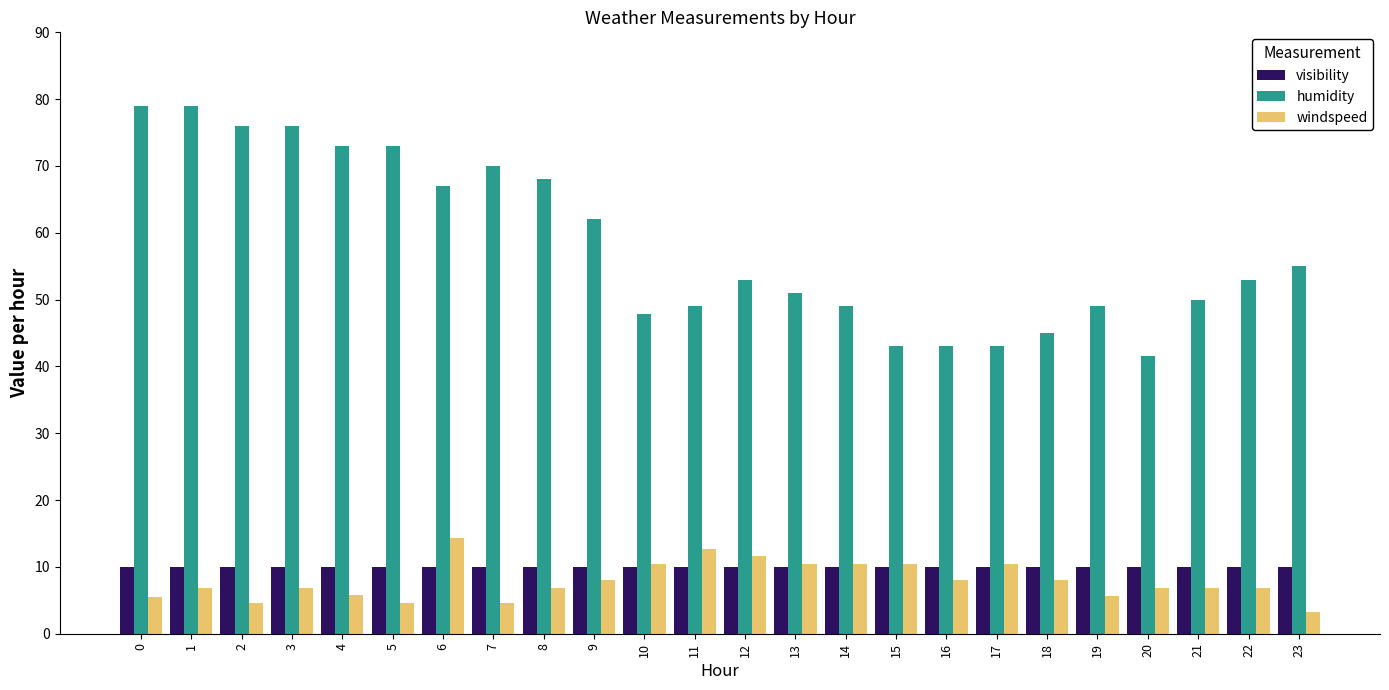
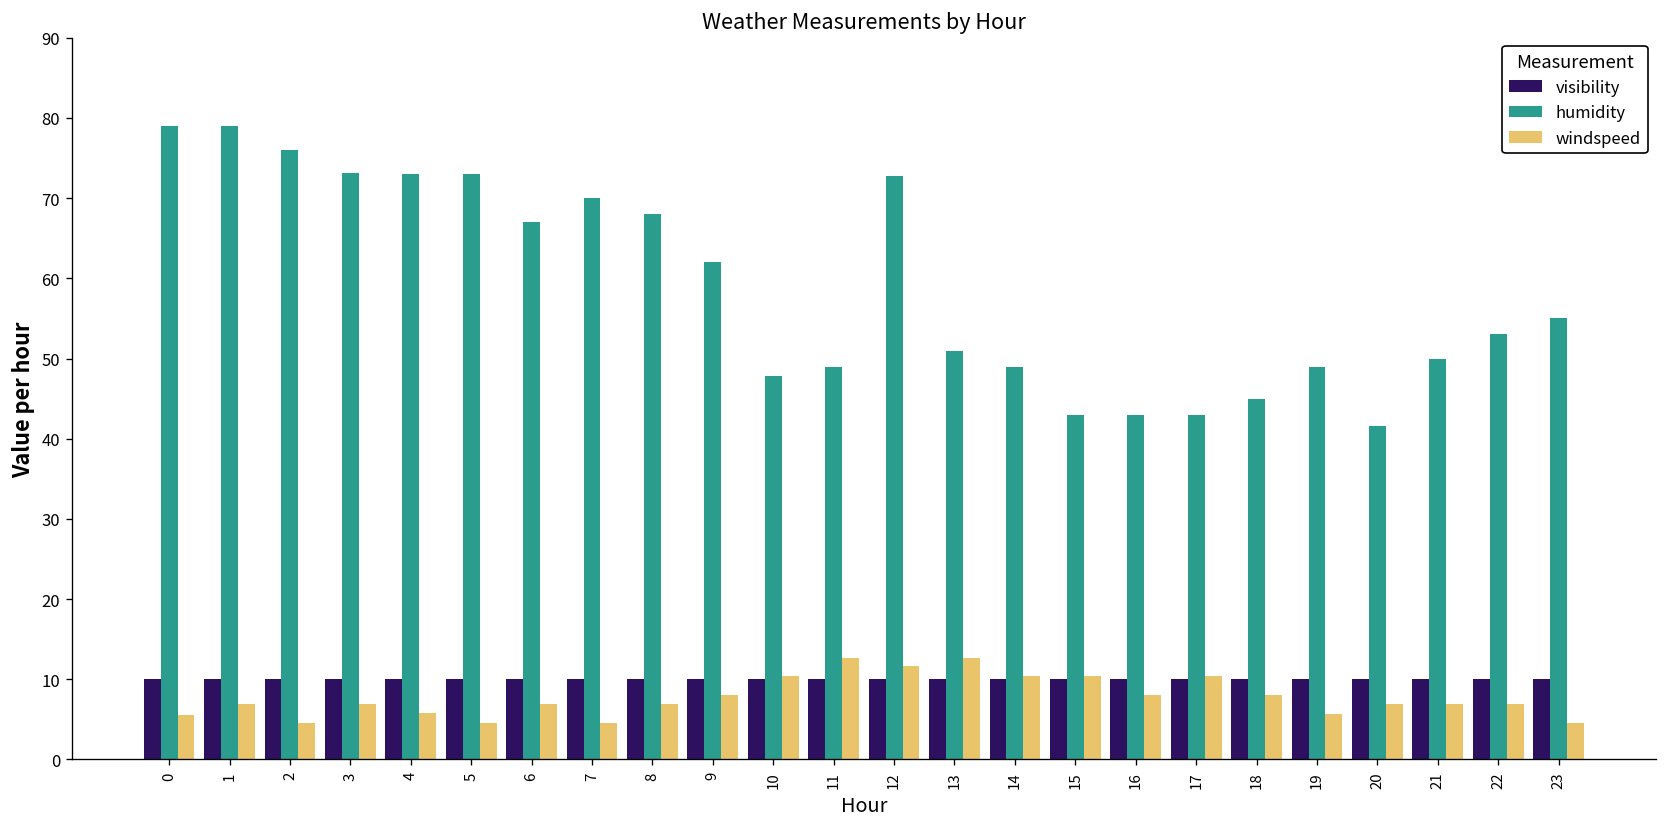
humidity, 3: 76 -> 73
windspeed, 6: 14 -> 7
humidity, 12: 53 -> 73
windspeed, 13: 10 -> 13
windspeed, 23: 3 -> 5
